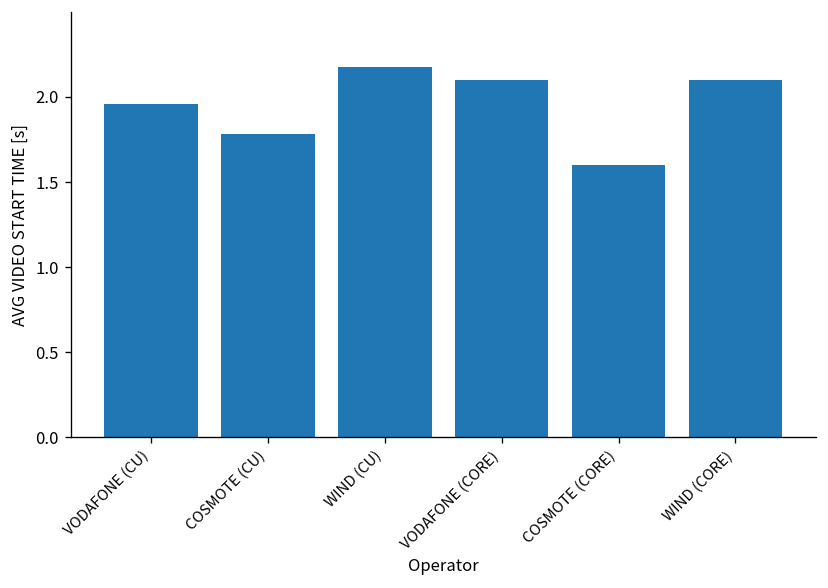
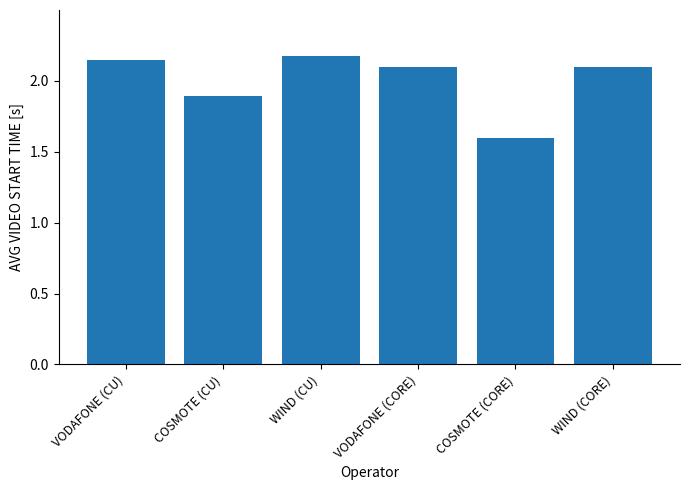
VODAFONE (CU): 1.96 -> 2.15
COSMOTE (CU): 1.78 -> 1.90
